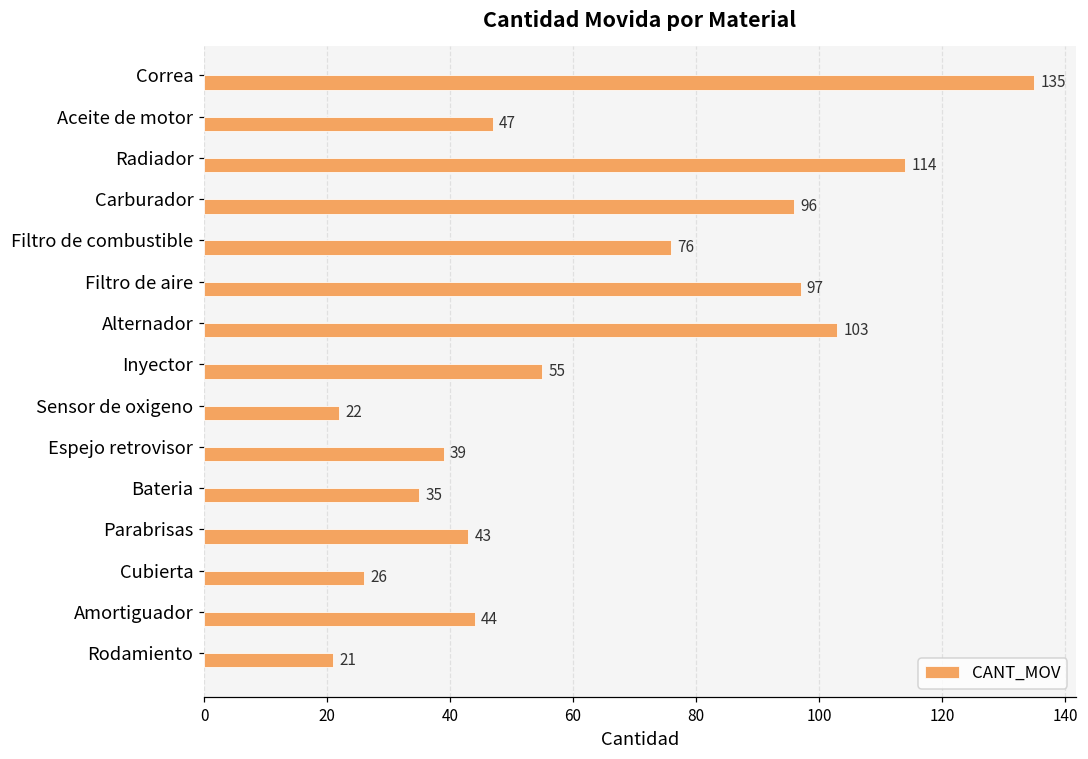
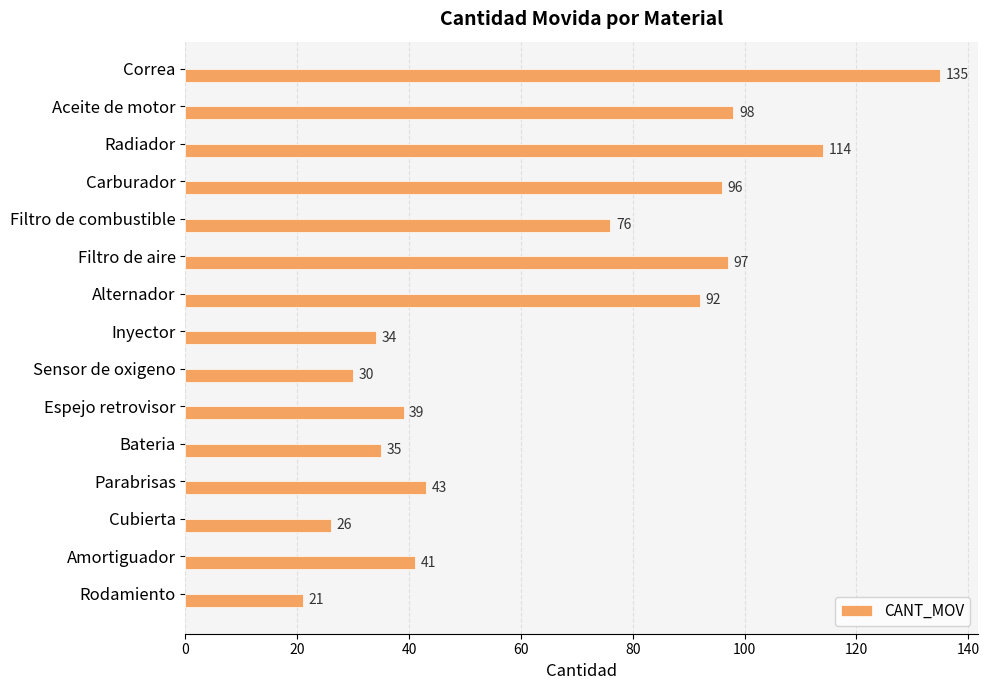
Aceite de motor: 47 -> 98
Alternador: 103 -> 92
Inyector: 55 -> 34
Sensor de oxigeno: 22 -> 30
Amortiguador: 44 -> 41
